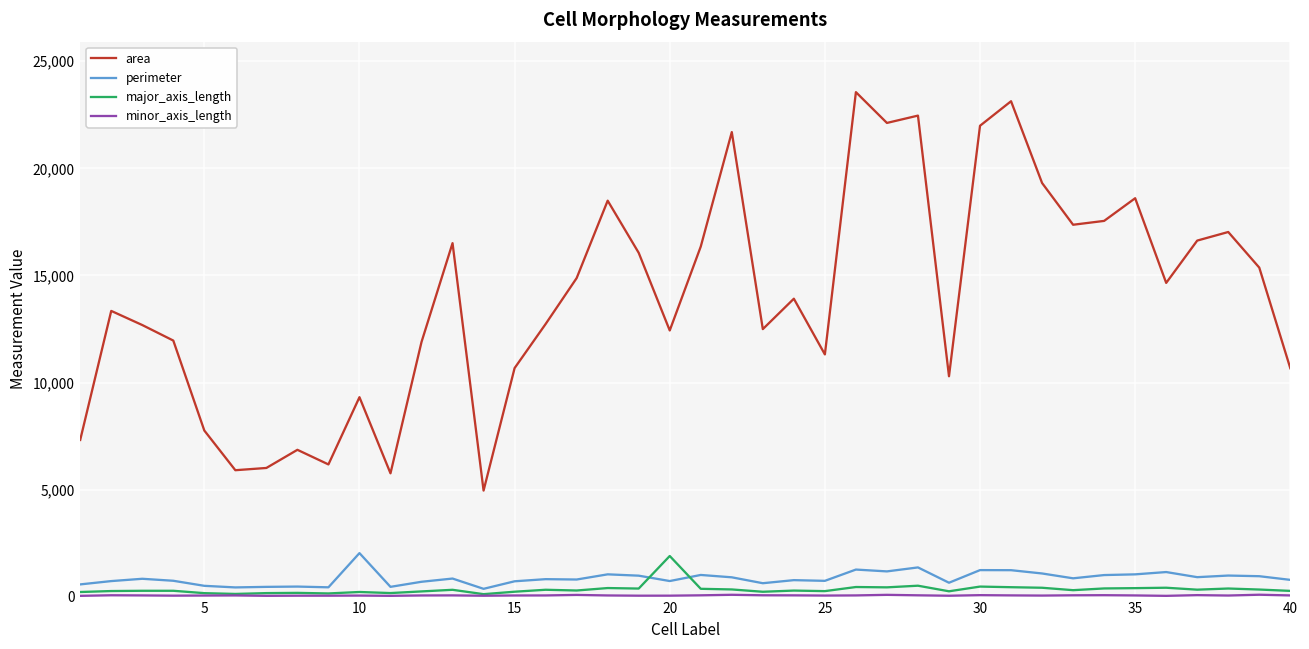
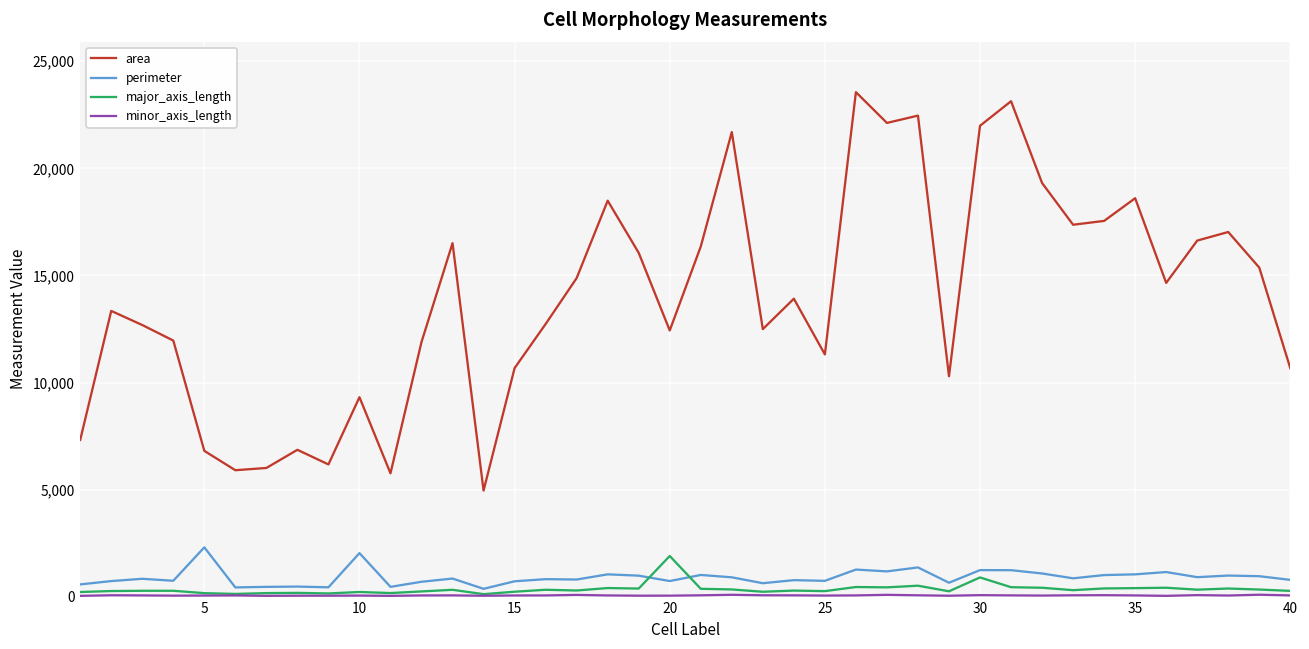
area, 5: 7,800 -> 6,800
perimeter, 5: 500 -> 2,300
major_axis_length, 30: 500 -> 900
